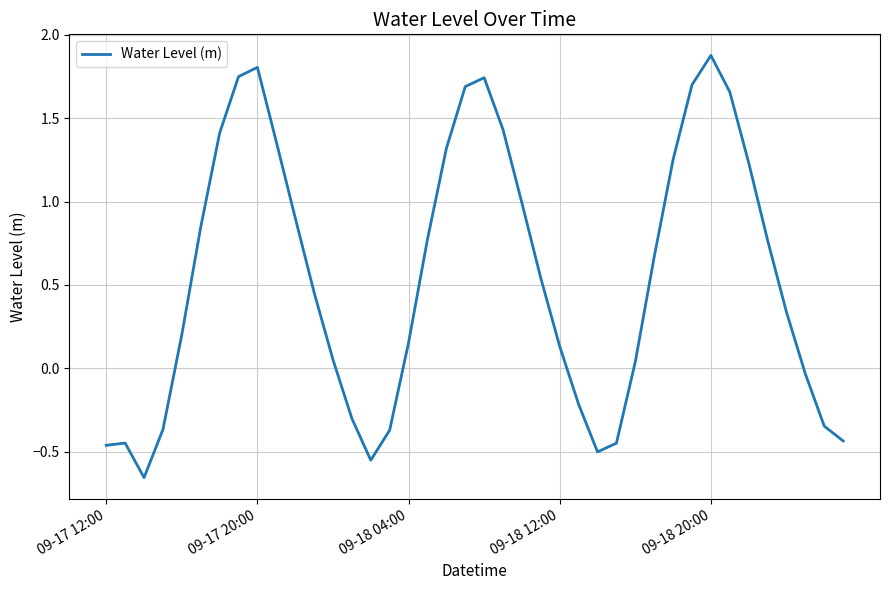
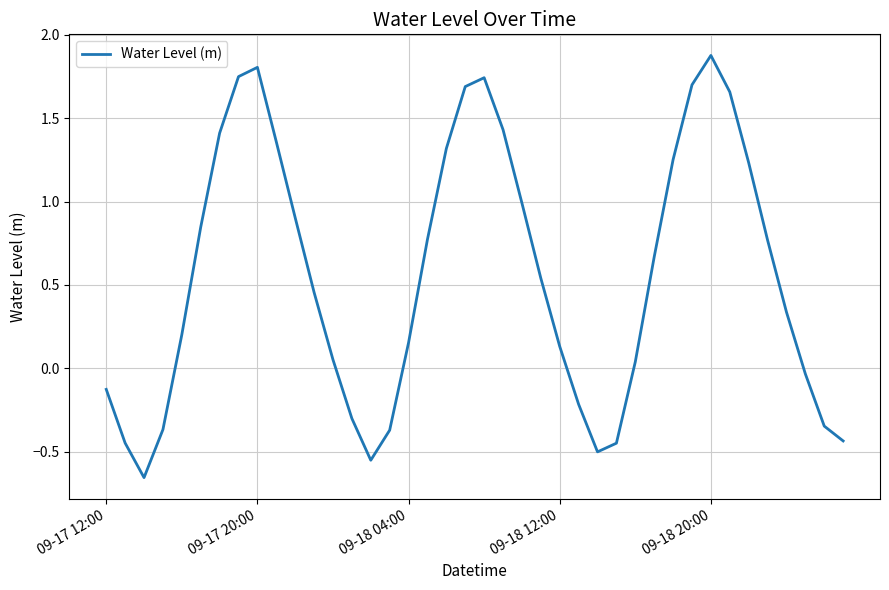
09-17 12:00: -0.46 -> -0.13
